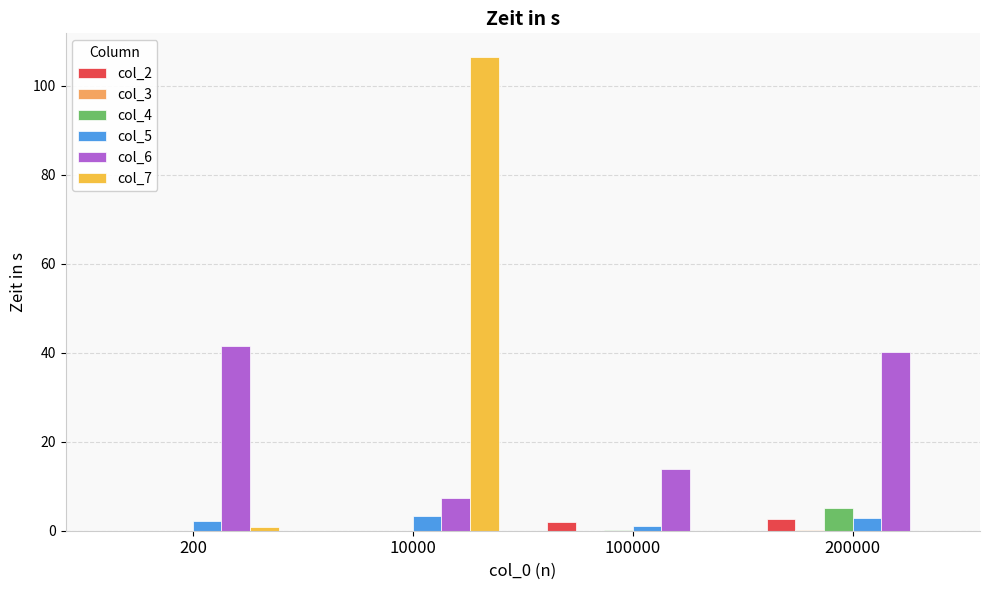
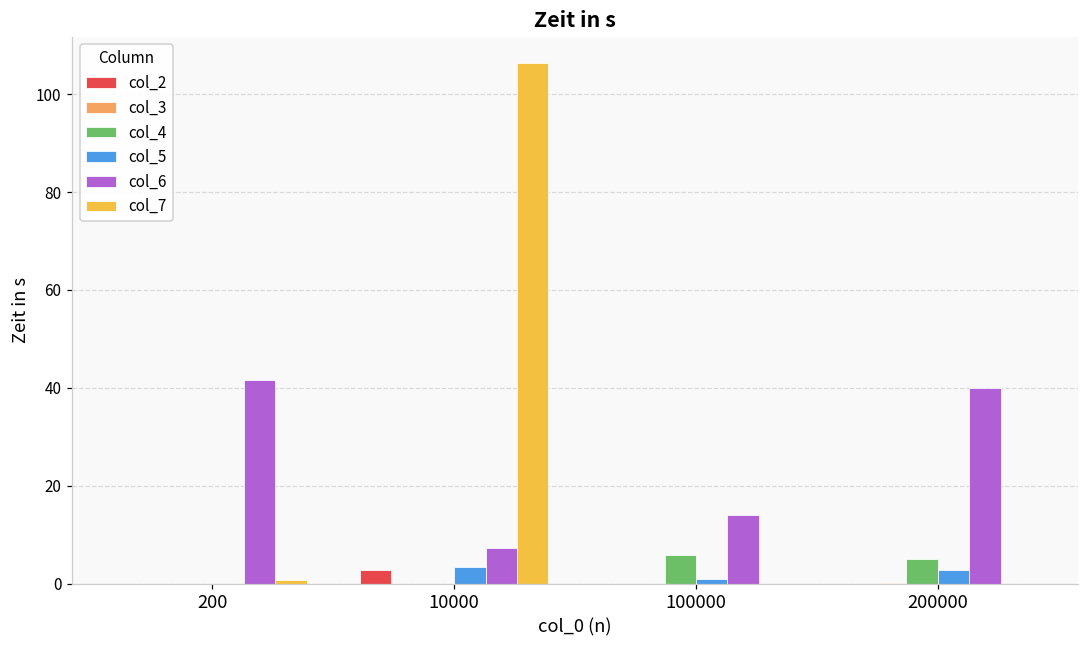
col_5, 200: 2 -> 0
col_2, 10000: 0 -> 3
col_2, 100000: 2 -> 0
col_4, 100000: 0 -> 6
col_2, 200000: 3 -> 0
